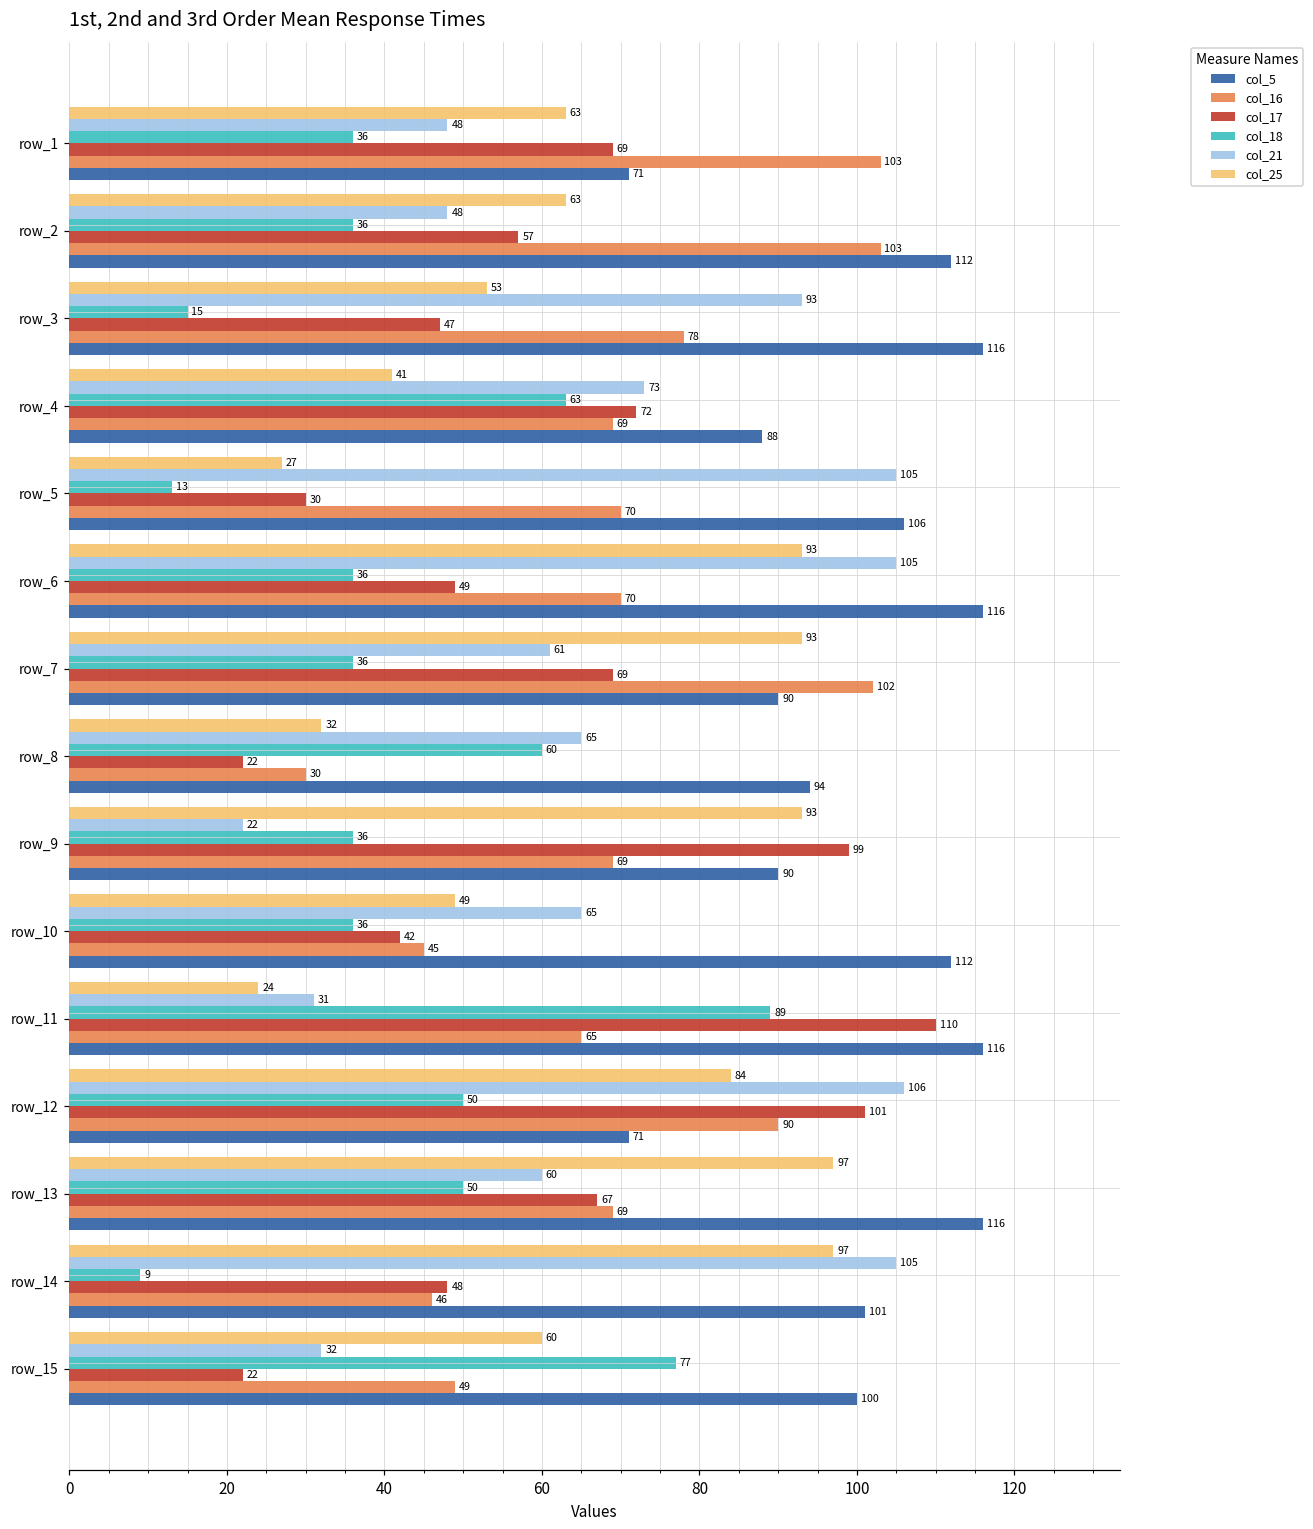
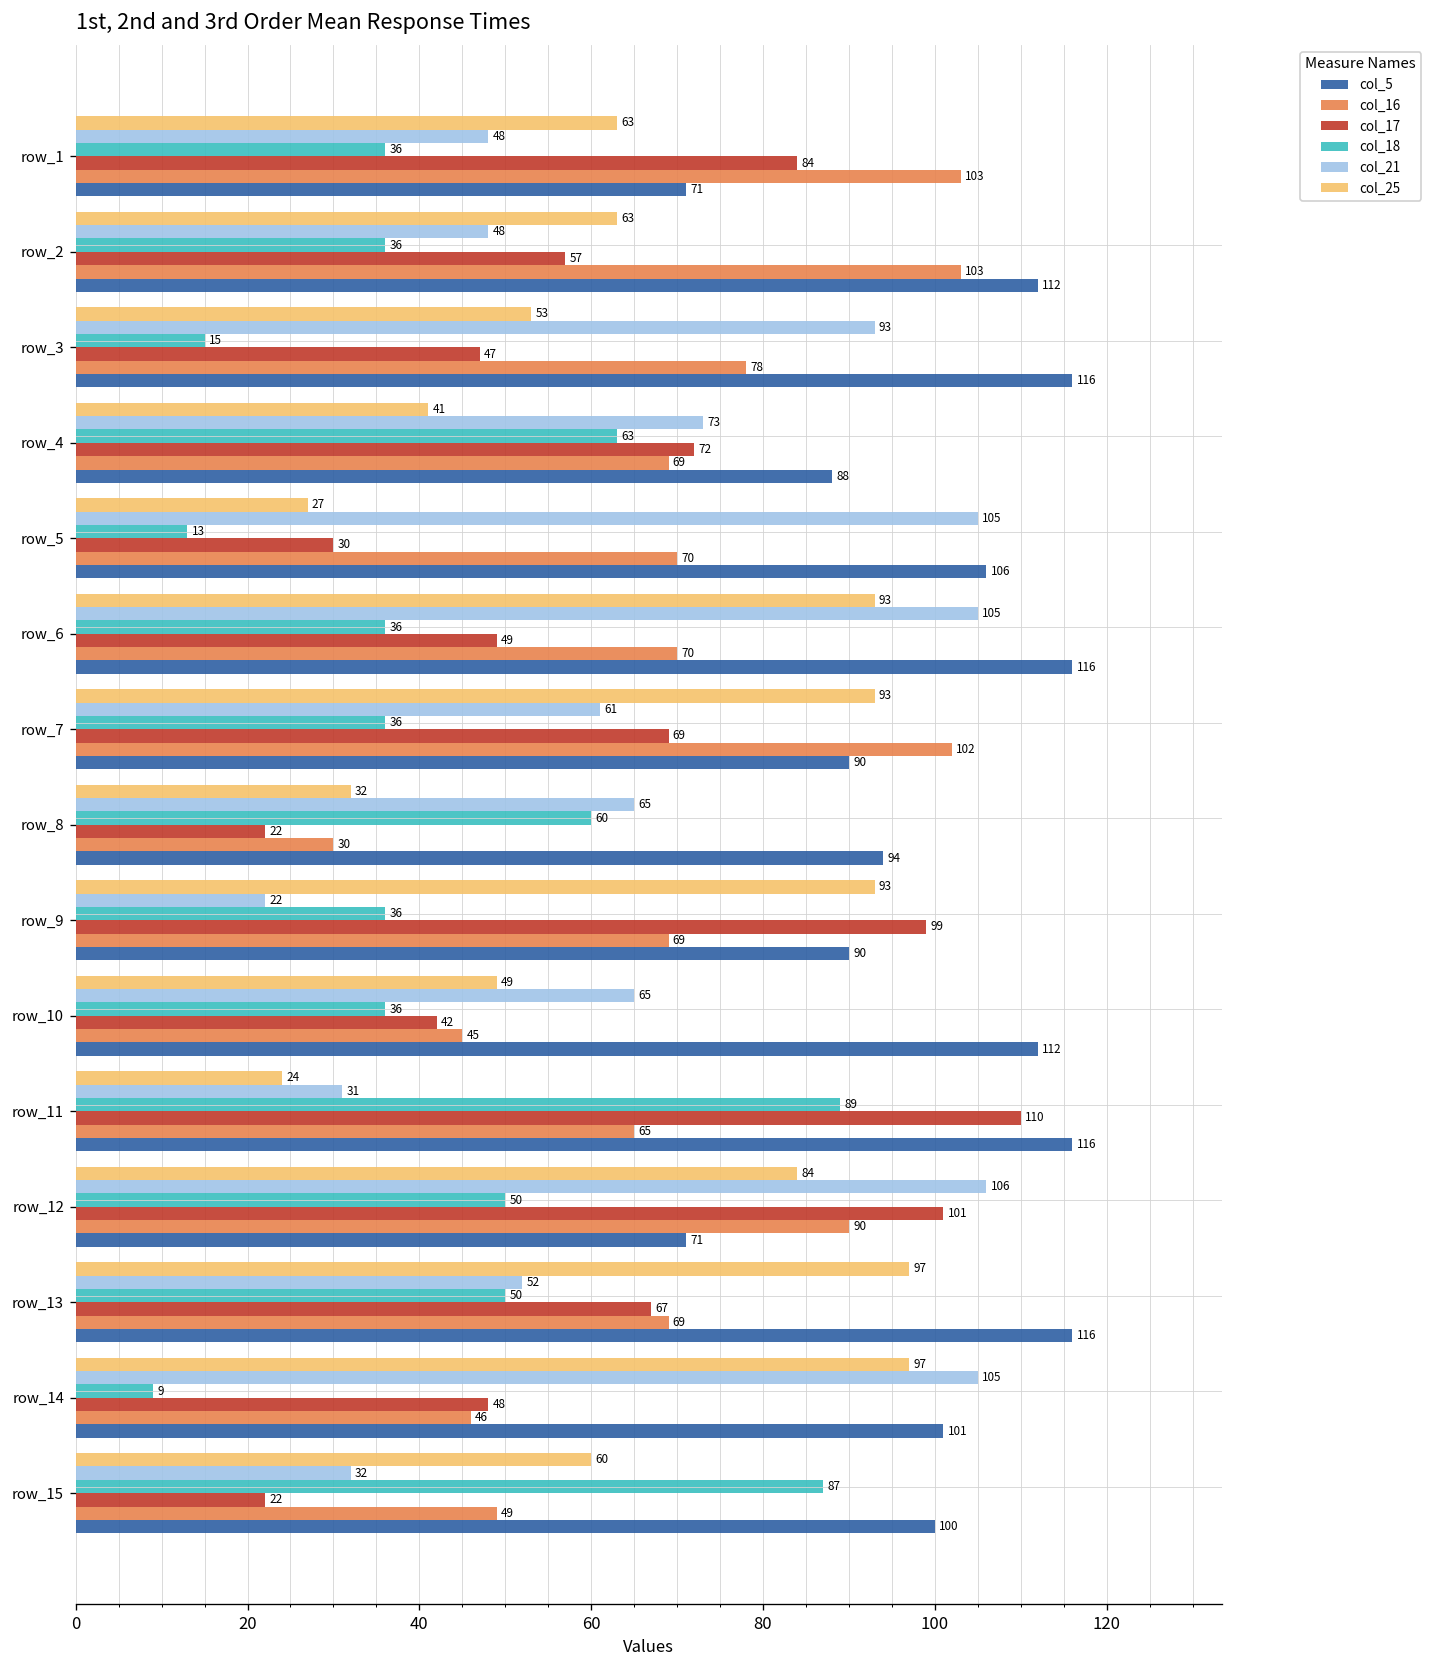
col_17, row_1: 69 -> 84
col_21, row_13: 60 -> 52
col_18, row_15: 77 -> 87
